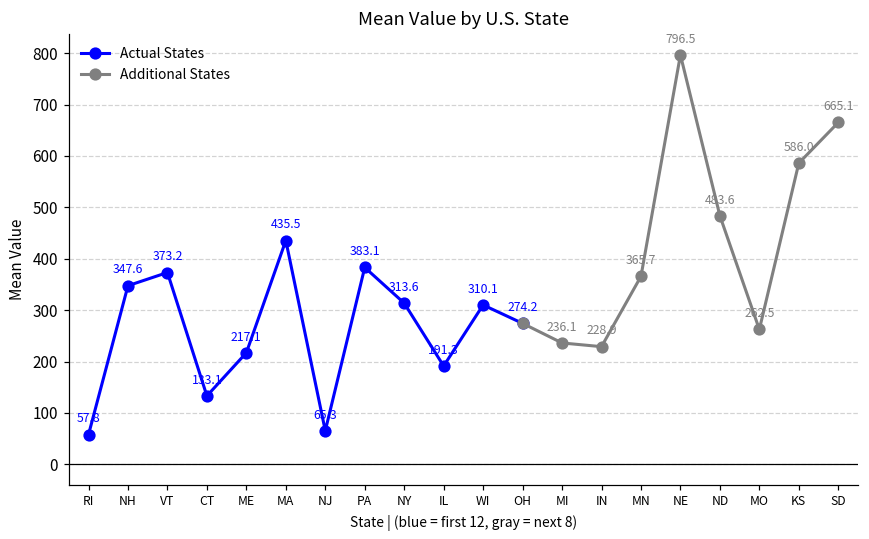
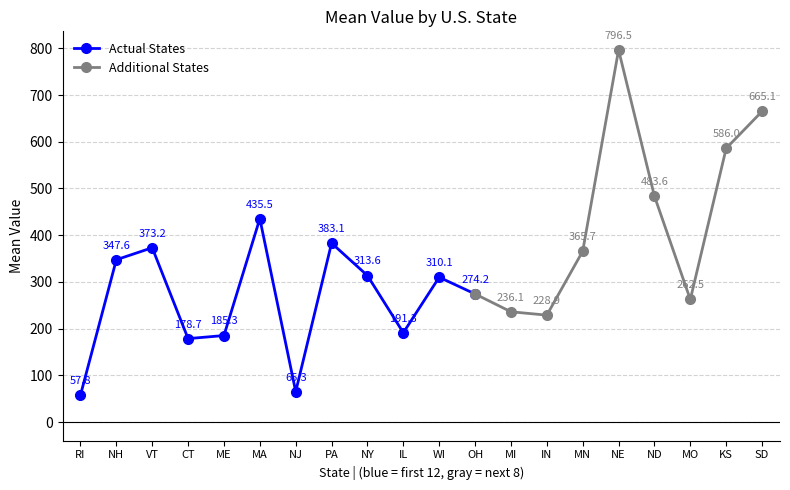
Actual States, CT: 133.1 -> 178.7
Actual States, ME: 217.1 -> 185.3
